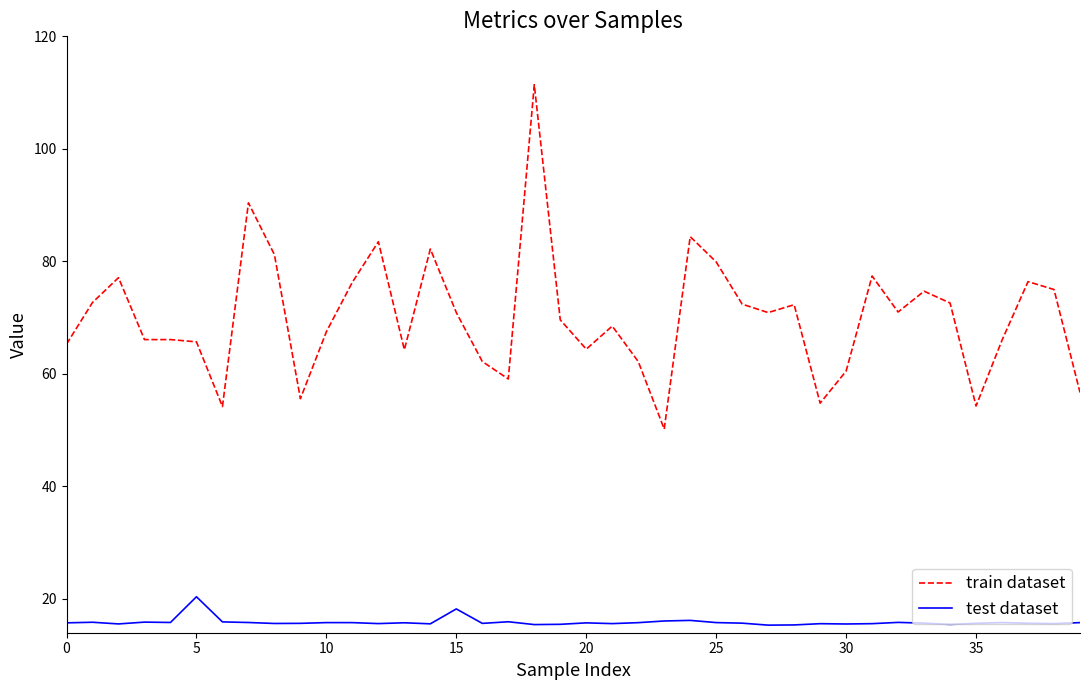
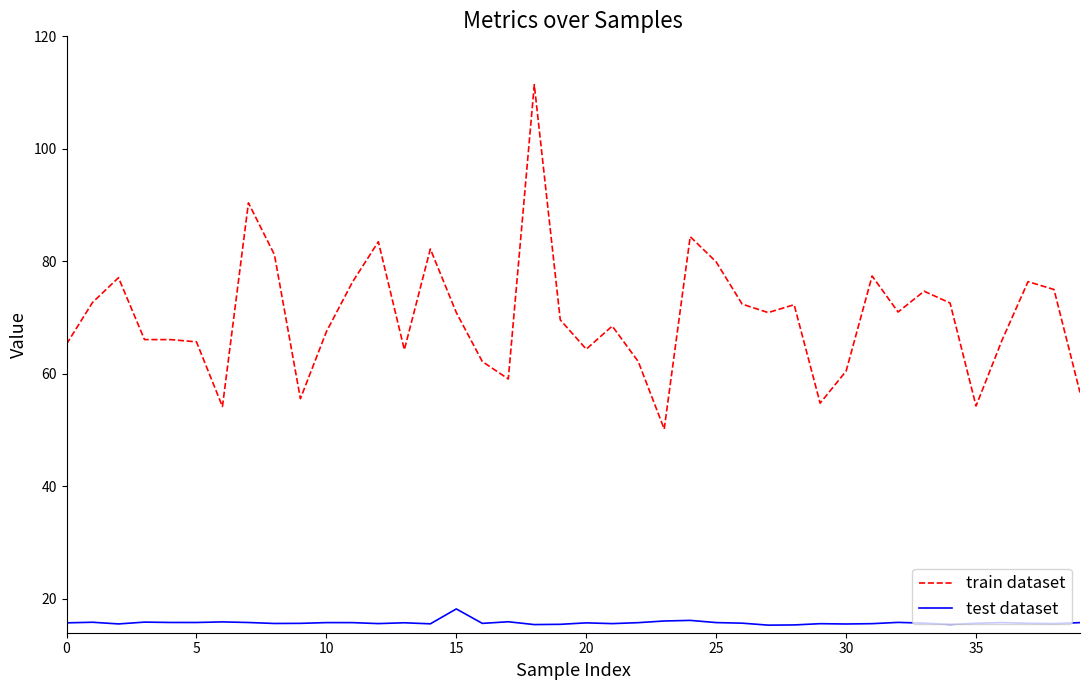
test dataset, 5: 20 -> 16
